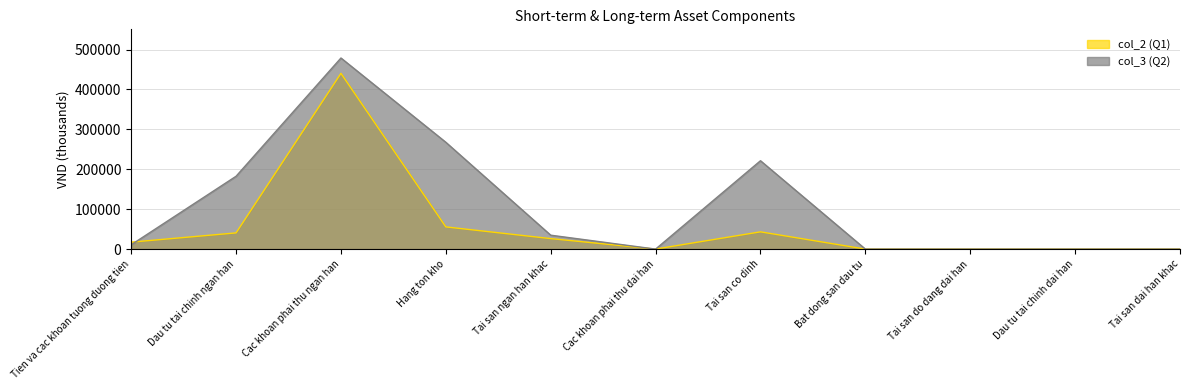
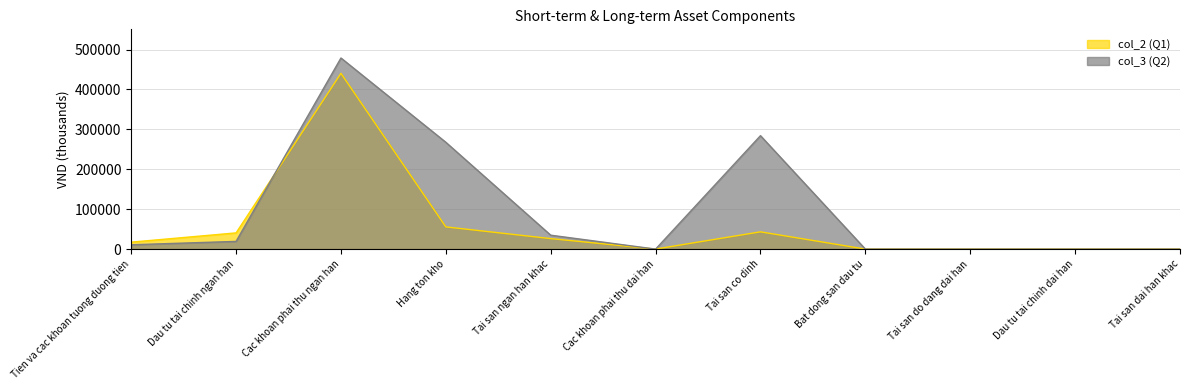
col_3 (Q2), Dau tu tai chinh ngan han: 180000 -> 20000
col_3 (Q2), Tai san co dinh: 220000 -> 280000
